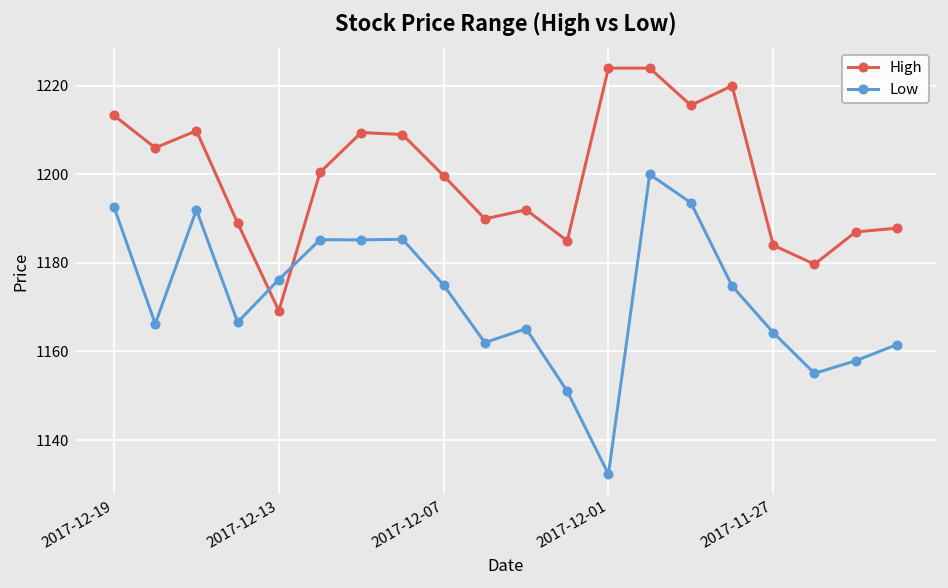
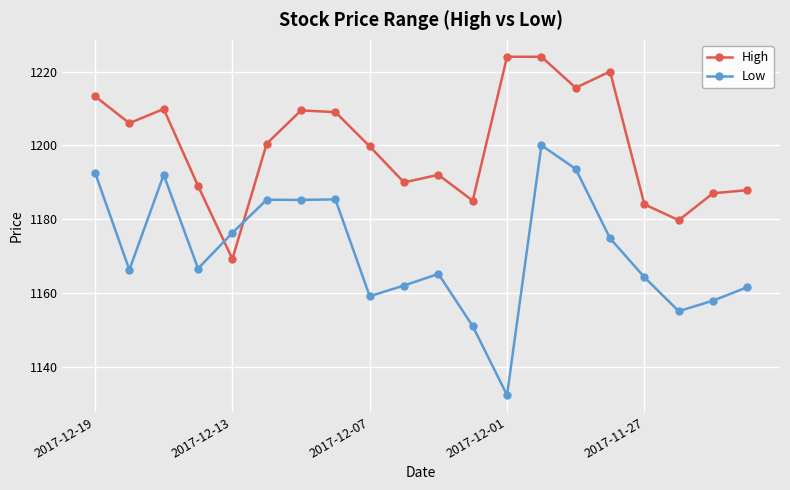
Low, 2017-12-07: 1175 -> 1159
